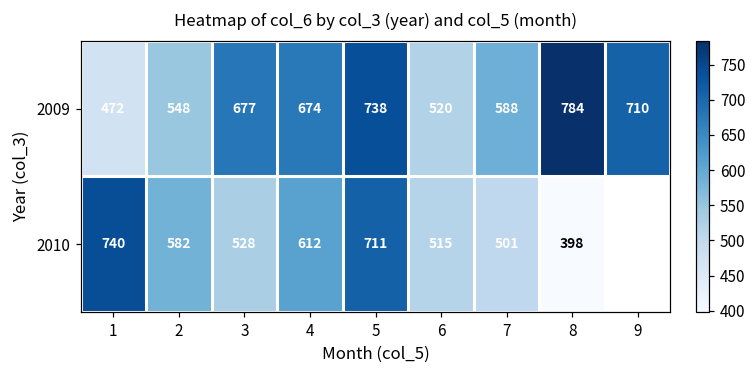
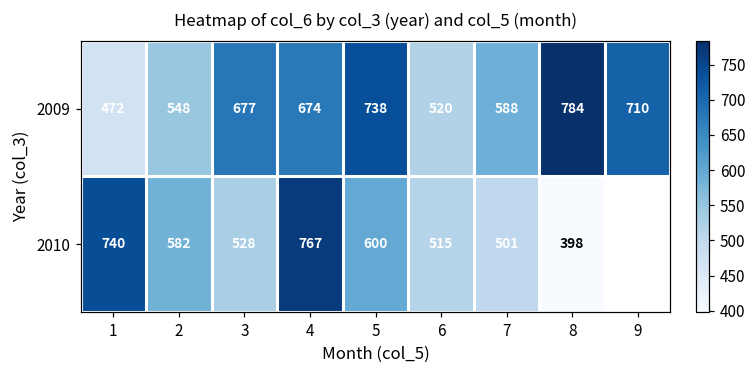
2010, 4: 612 -> 767
2010, 5: 711 -> 600
